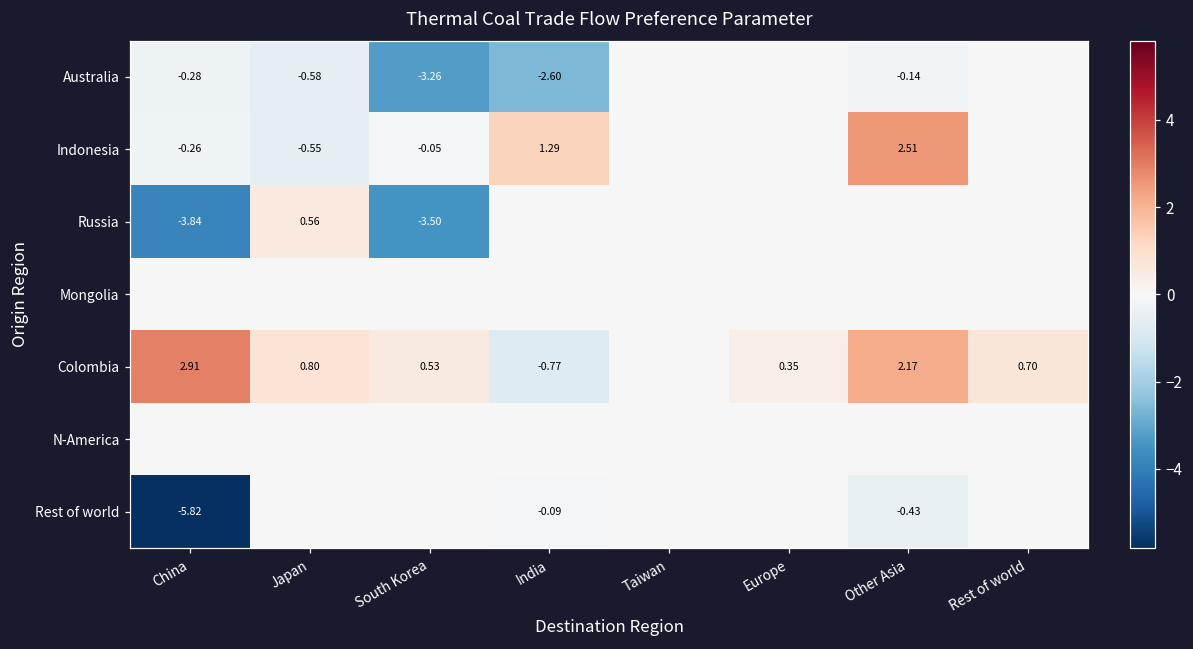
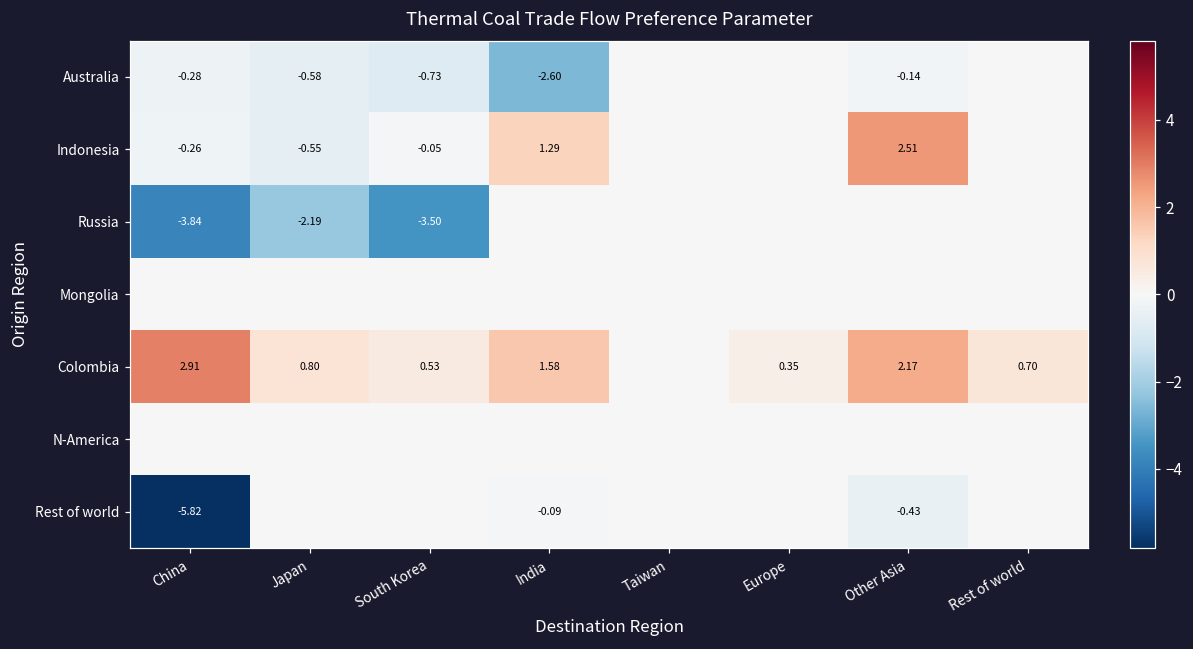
Australia, South Korea: -3.26 -> -0.73
Russia, Japan: 0.56 -> -2.19
Colombia, India: -0.77 -> 1.58
